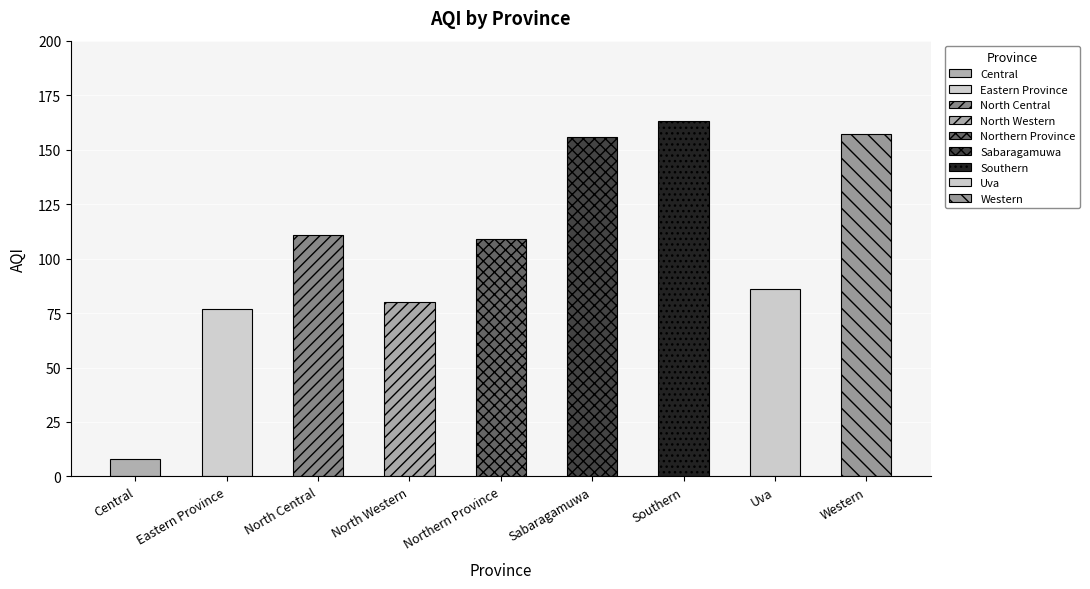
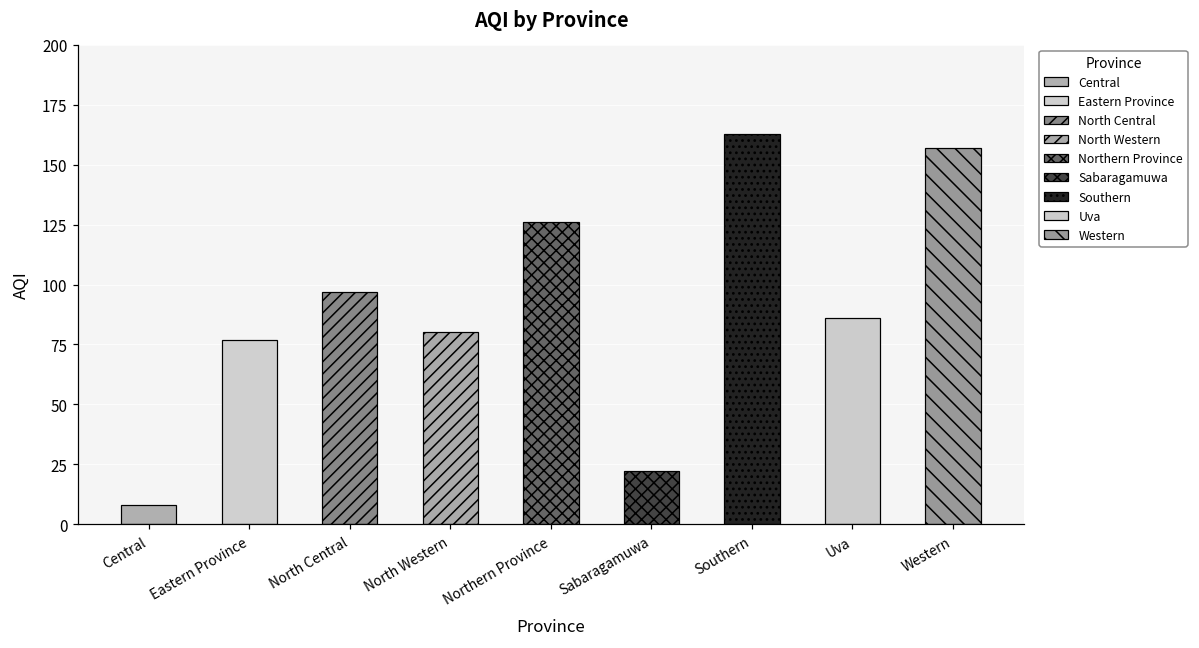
North Central: 111 -> 97
Northern Province: 109 -> 126
Sabaragamuwa: 156 -> 22
